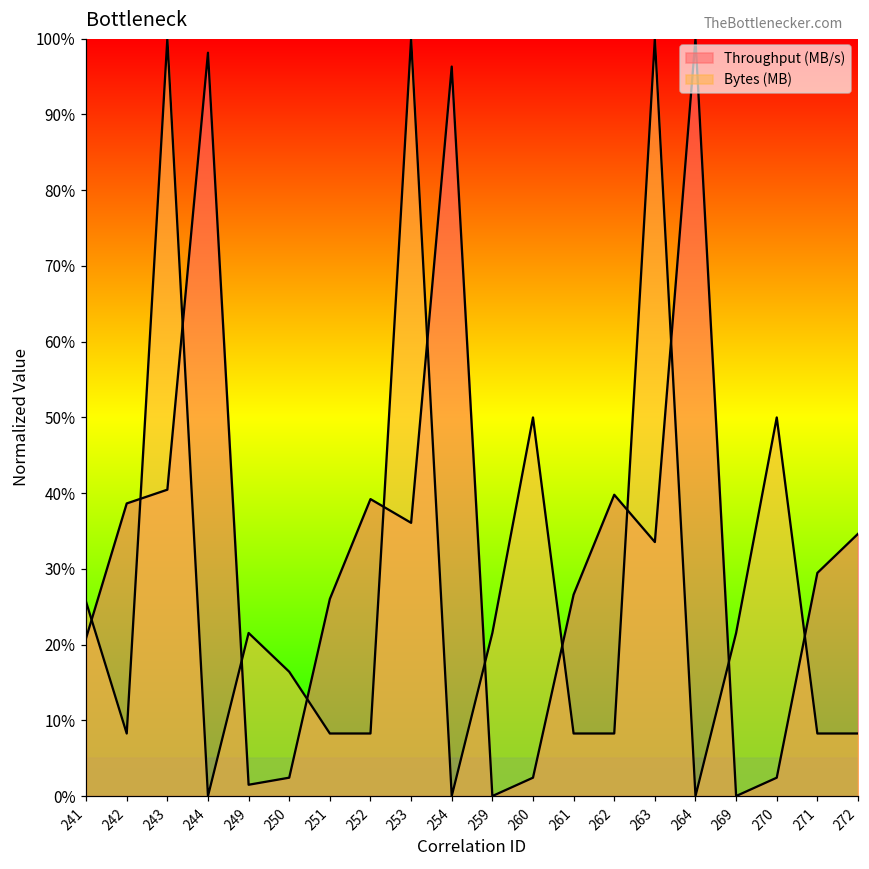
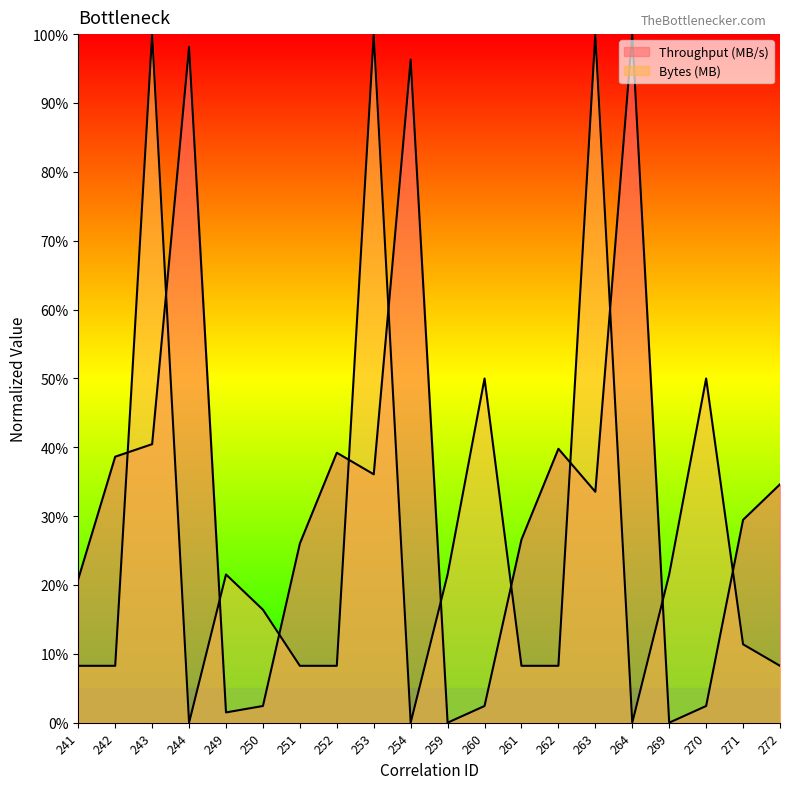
Bytes (MB), 241: 26% -> 8%
Bytes (MB), 271: 8% -> 11%
